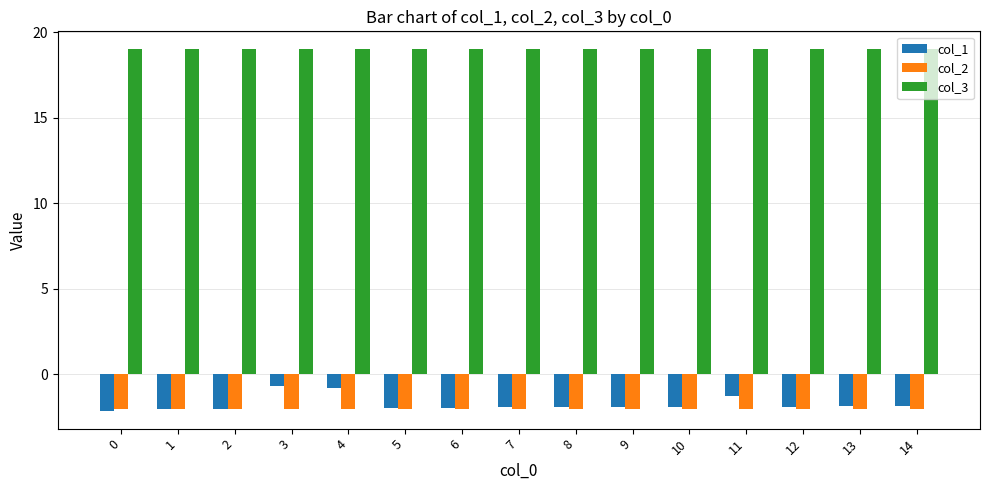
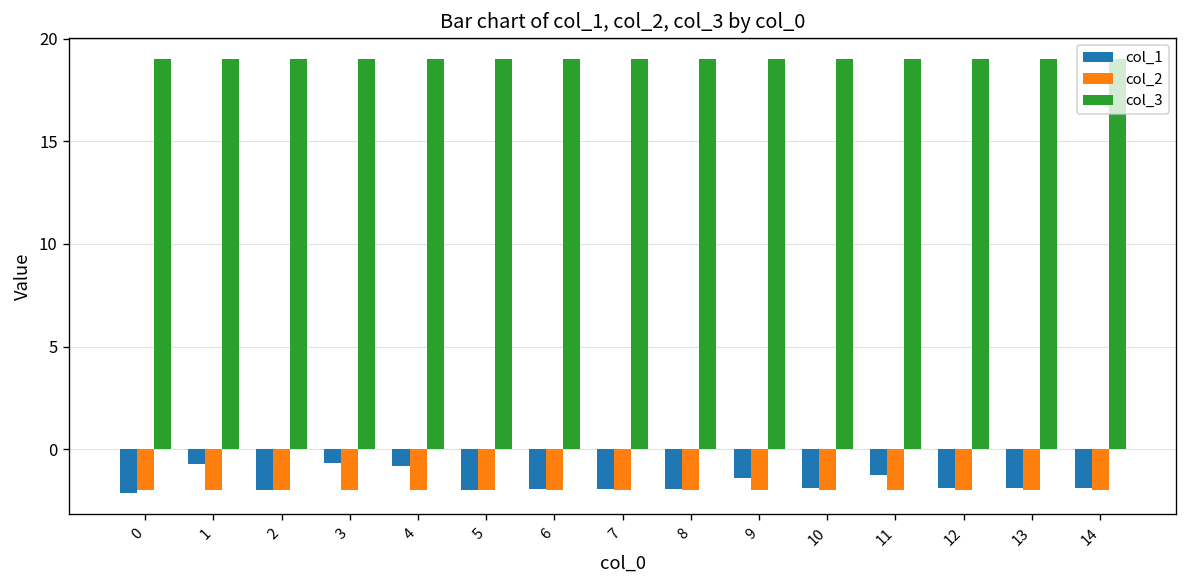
col_1, 1: -2.0 -> -0.7
col_1, 9: -1.9 -> -1.4
